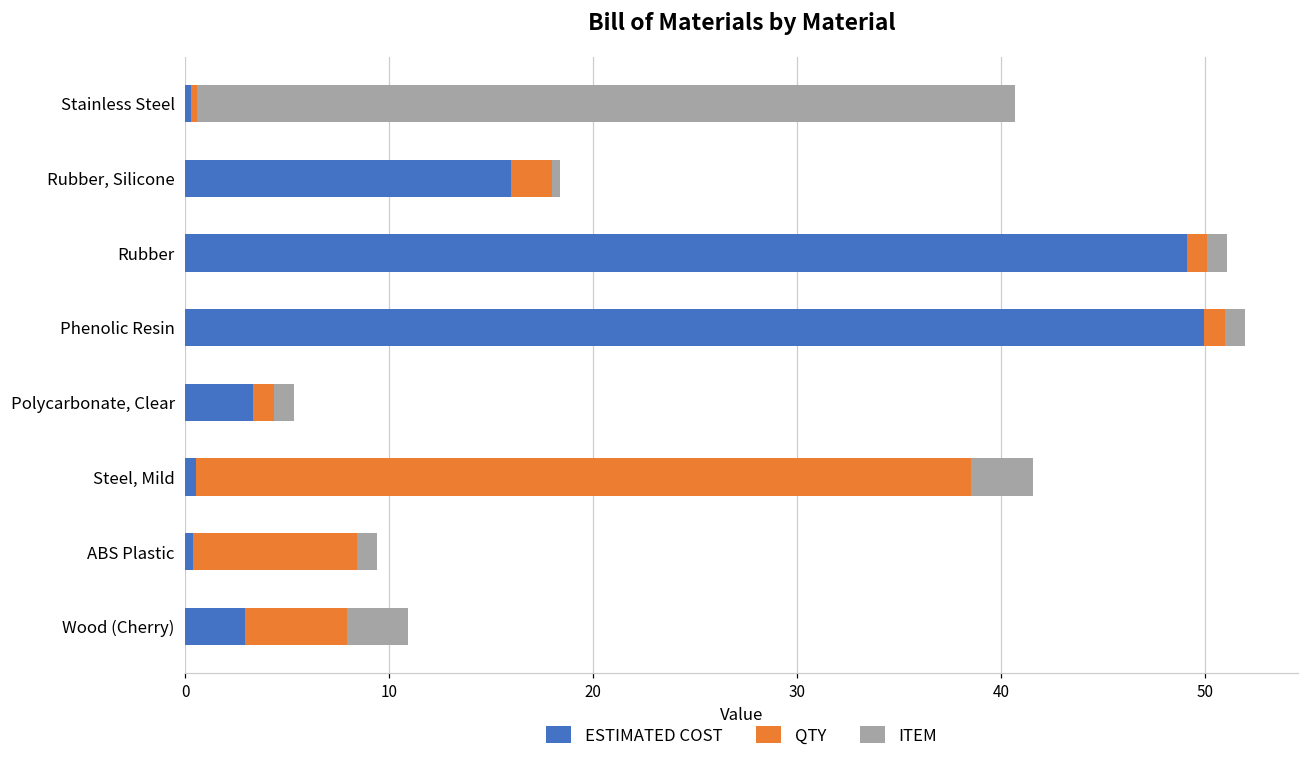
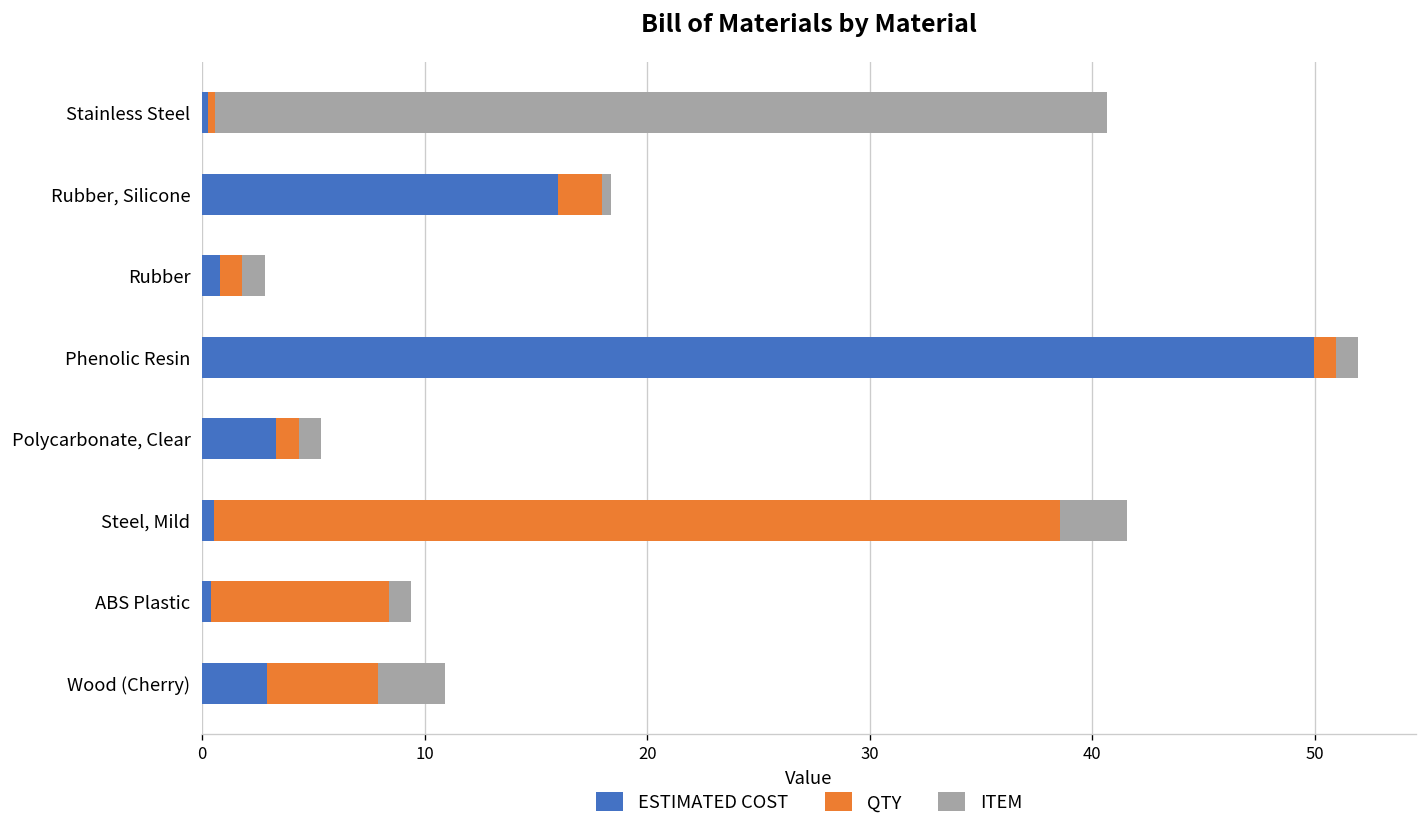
ESTIMATED COST, Rubber: 49.1 -> 0.8
